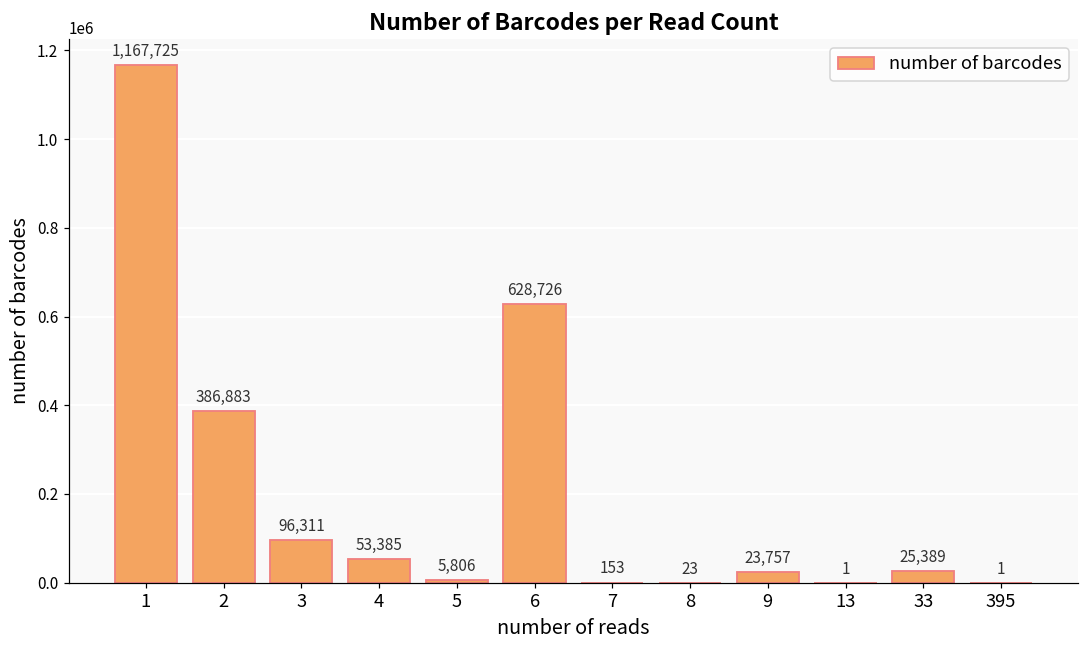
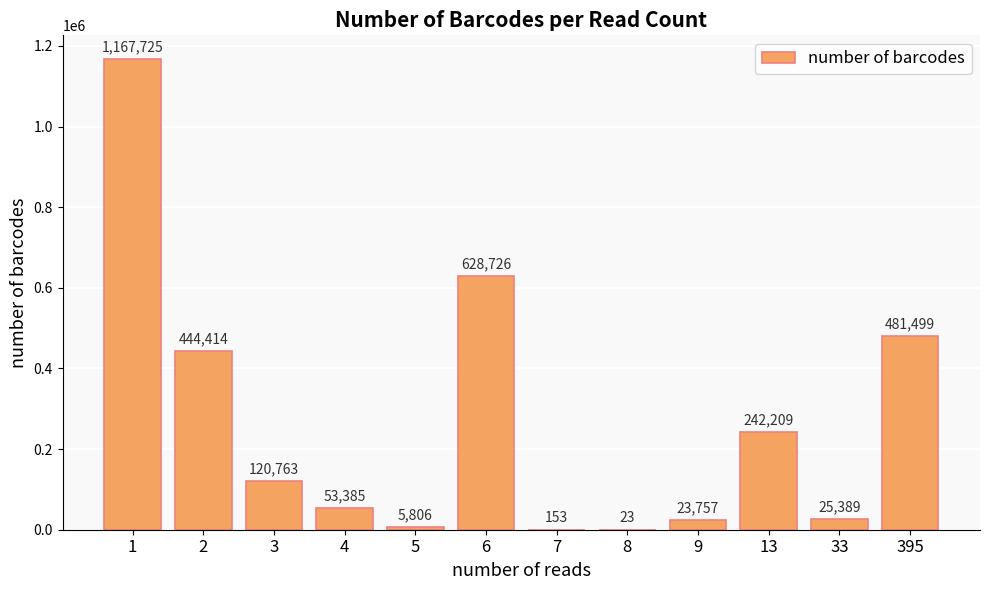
2: 386,883 -> 444,414
3: 96,311 -> 120,763
13: 1 -> 242,209
395: 1 -> 481,499
